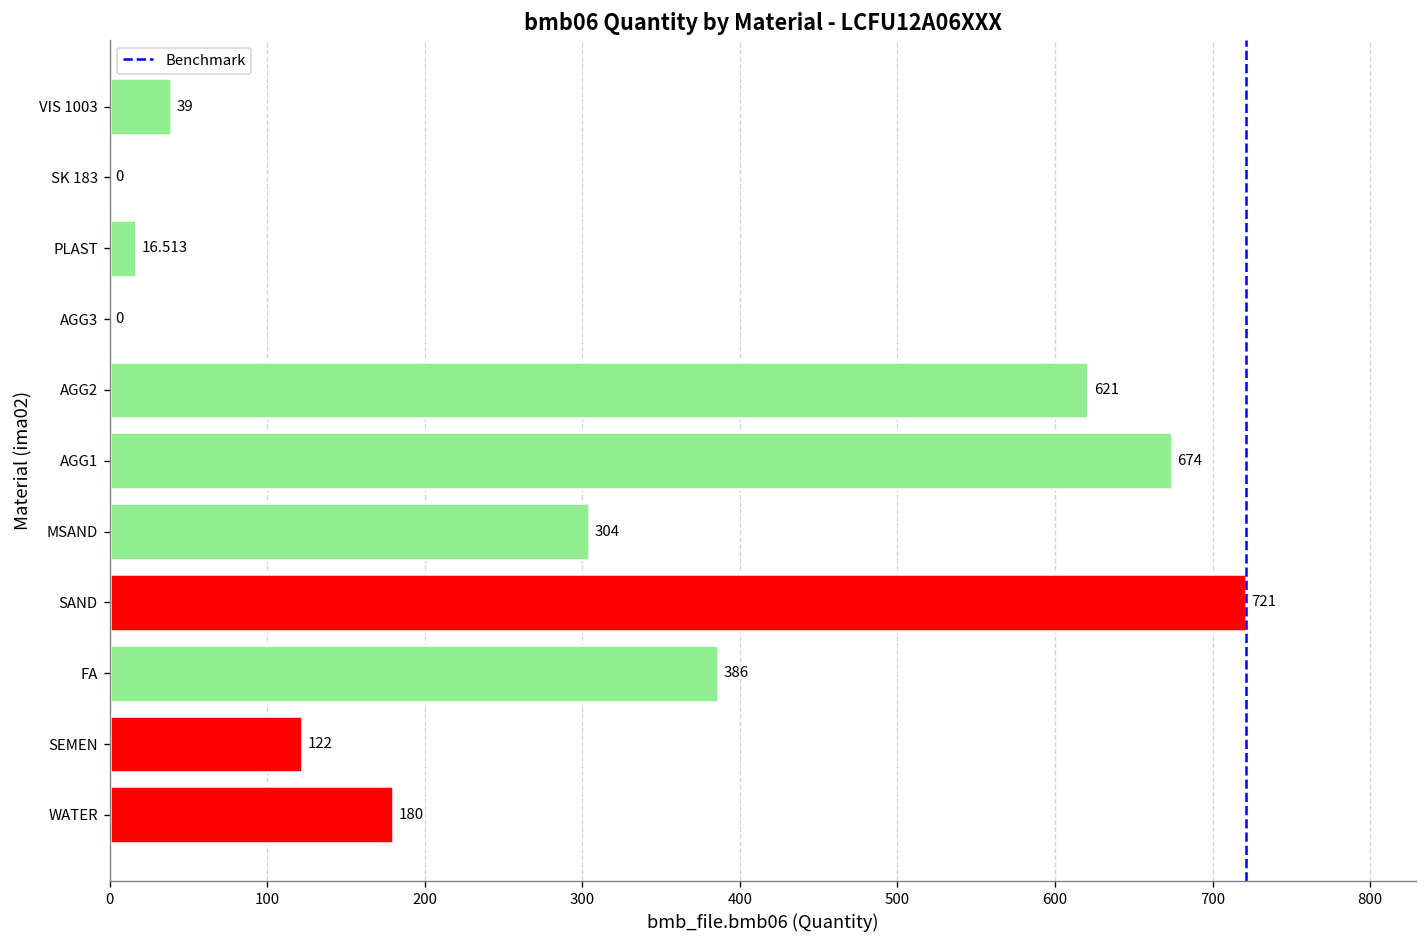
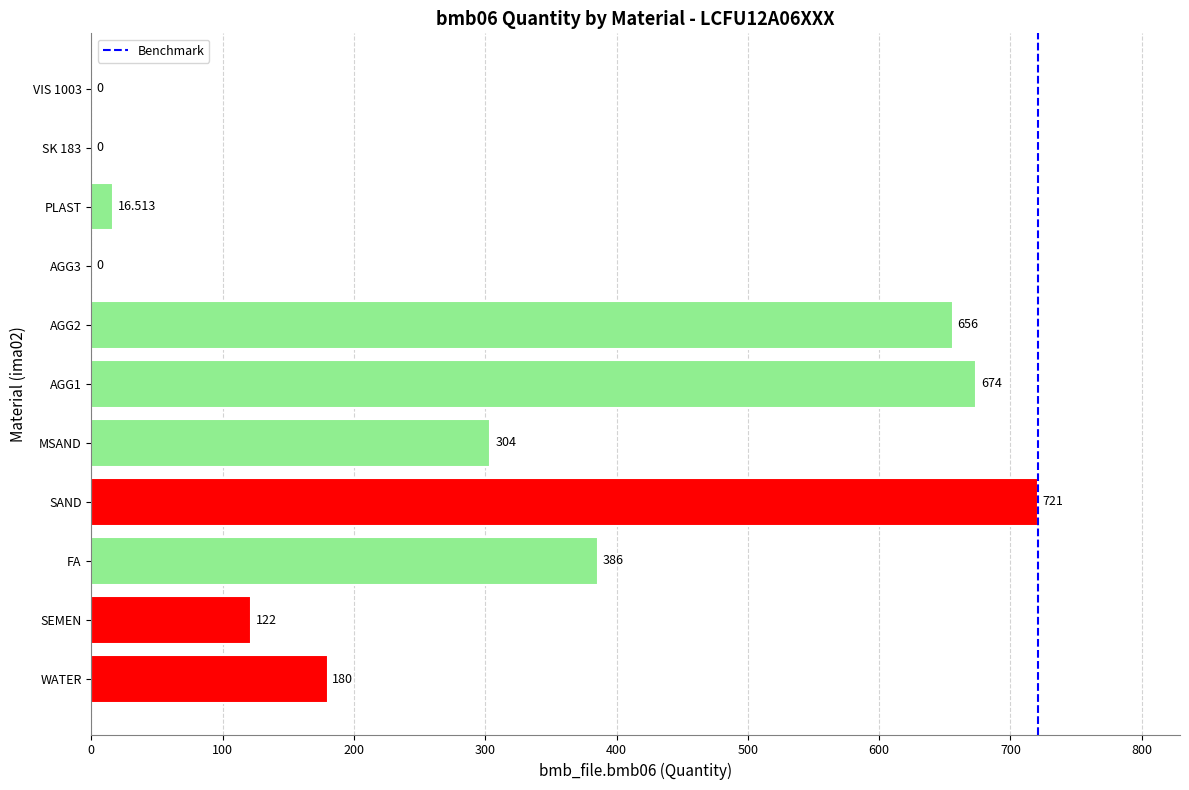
VIS 1003: 39 -> 0
AGG2: 621 -> 656
